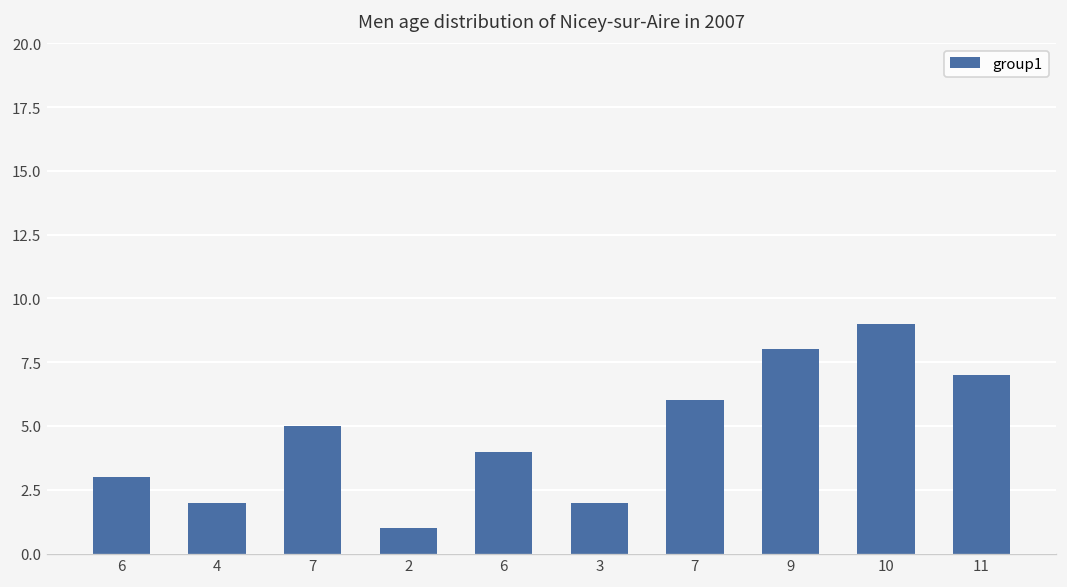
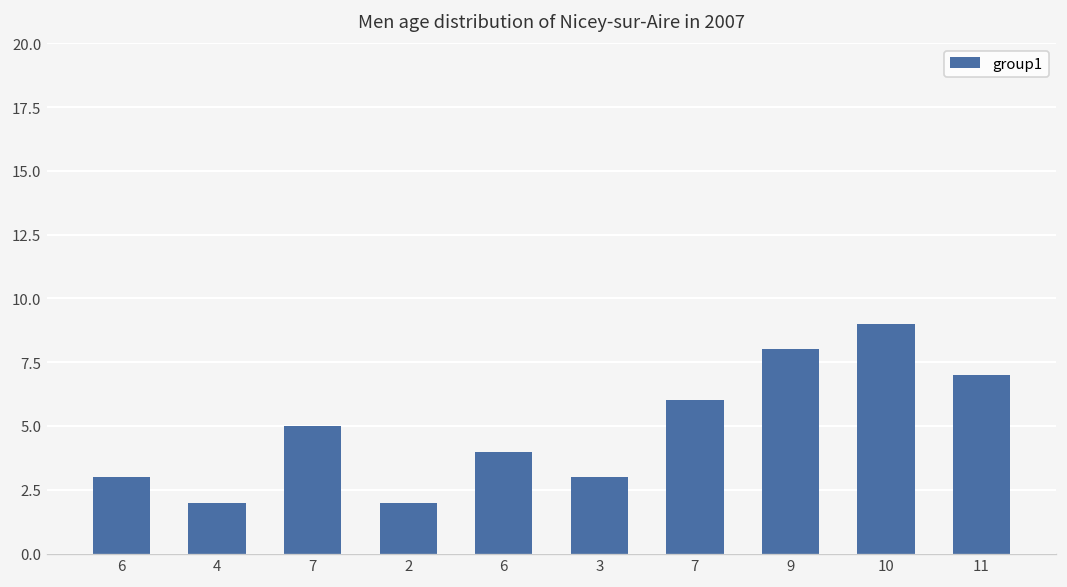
2: 1 -> 2
3: 2 -> 3
